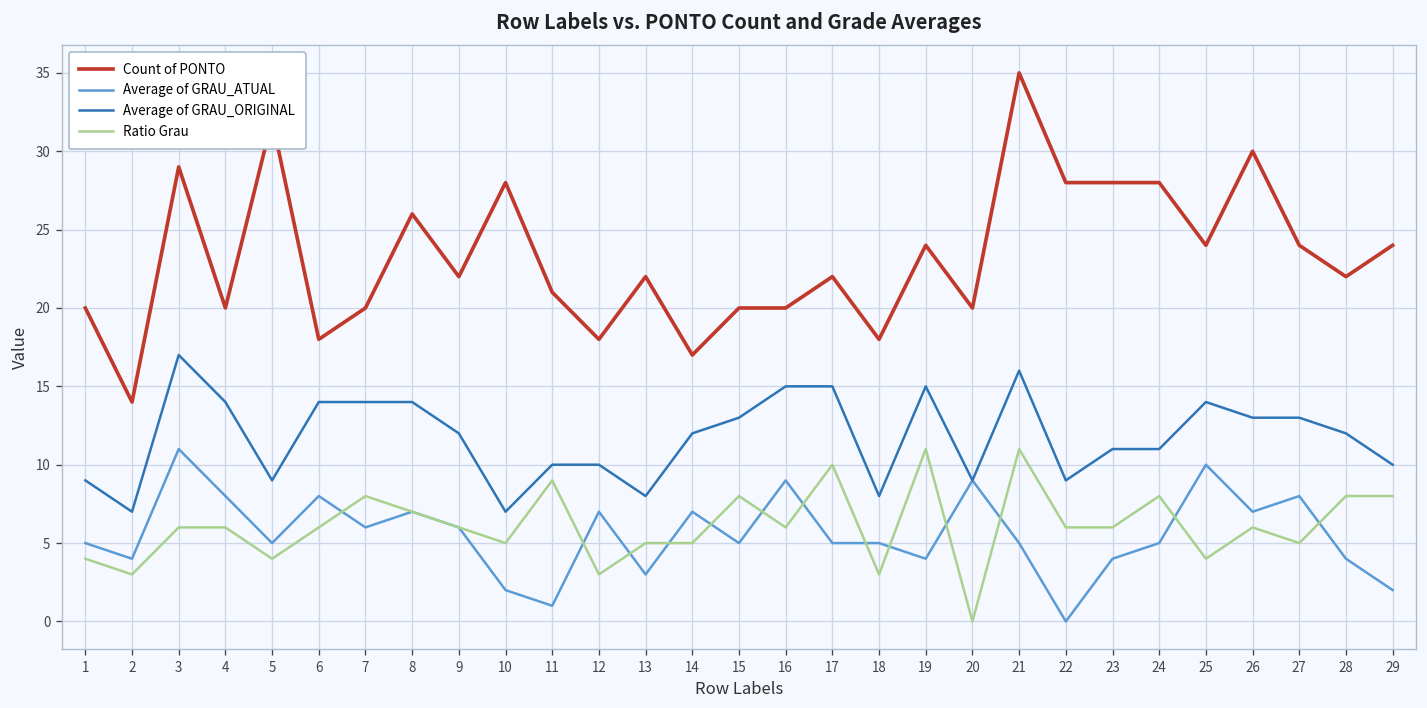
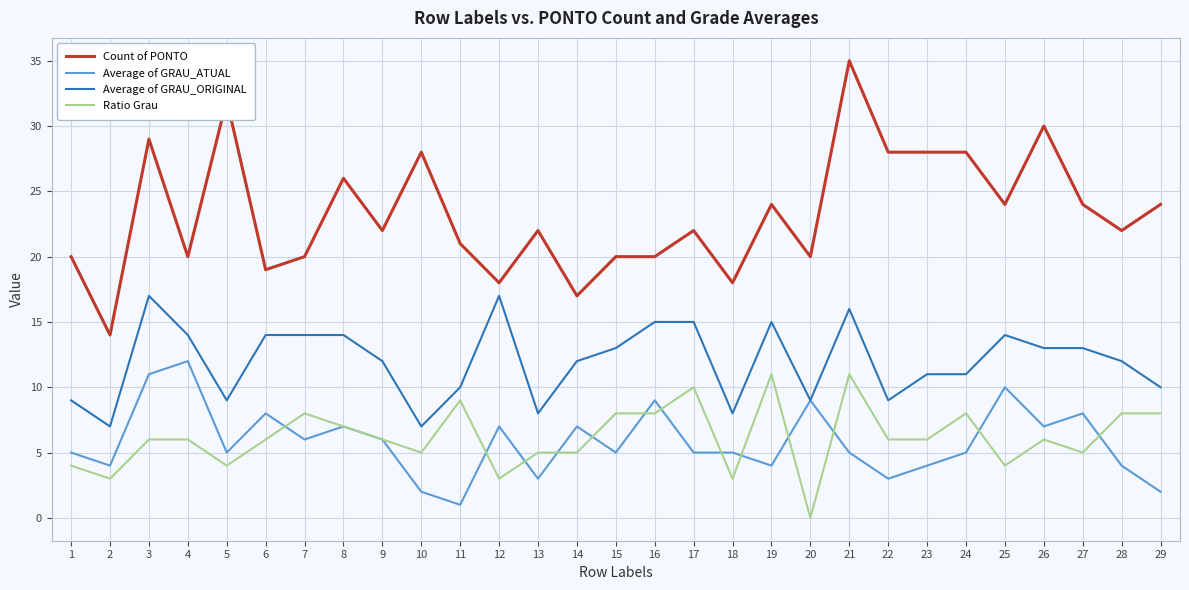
Average of GRAU_ATUAL, 4: 8 -> 12
Count of PONTO, 6: 18 -> 19
Average of GRAU_ORIGINAL, 12: 10 -> 17
Ratio Grau, 16: 6 -> 8
Average of GRAU_ATUAL, 22: 0 -> 3
